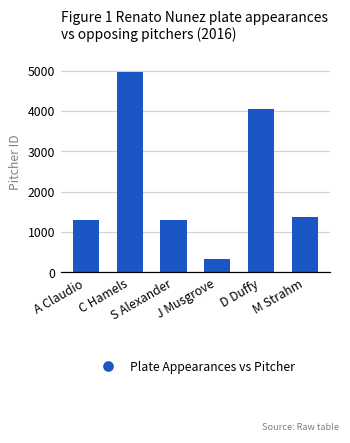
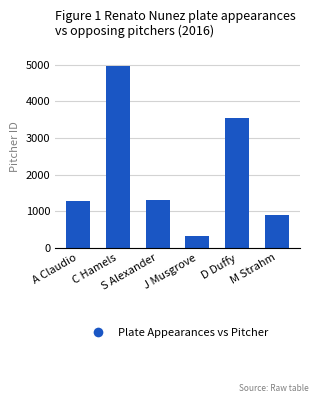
D Duffy: 4000 -> 3500
M Strahm: 1400 -> 900
